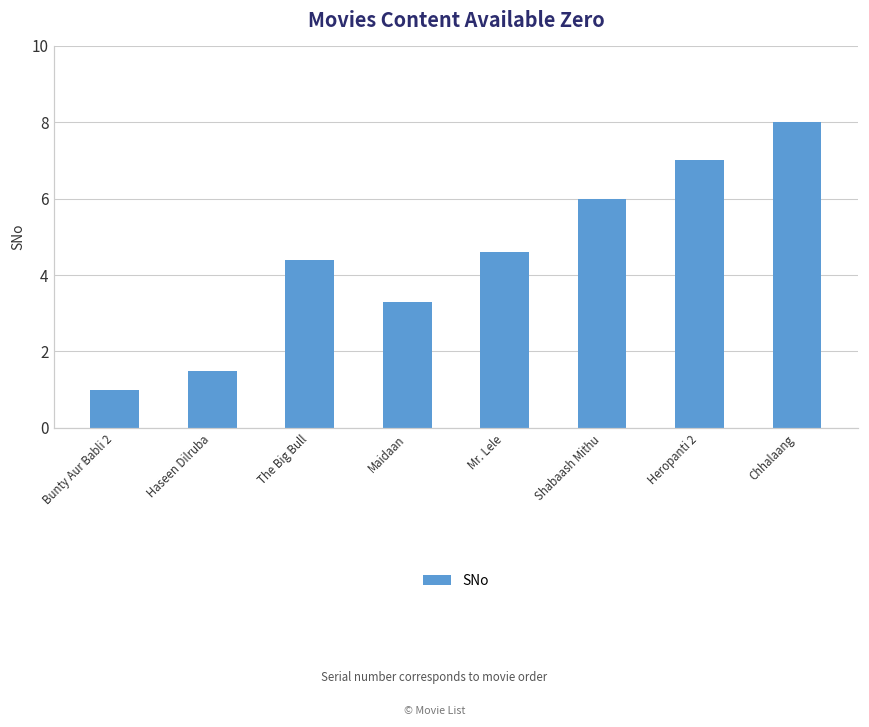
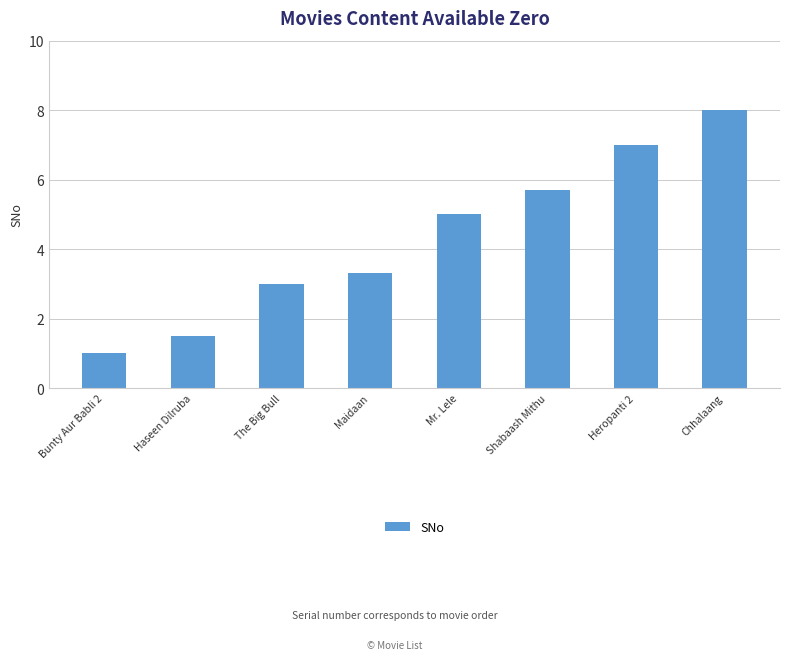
The Big Bull: 4.4 -> 3.0
Mr. Lele: 4.6 -> 5.0
Shabaash Mithu: 6.0 -> 5.7
